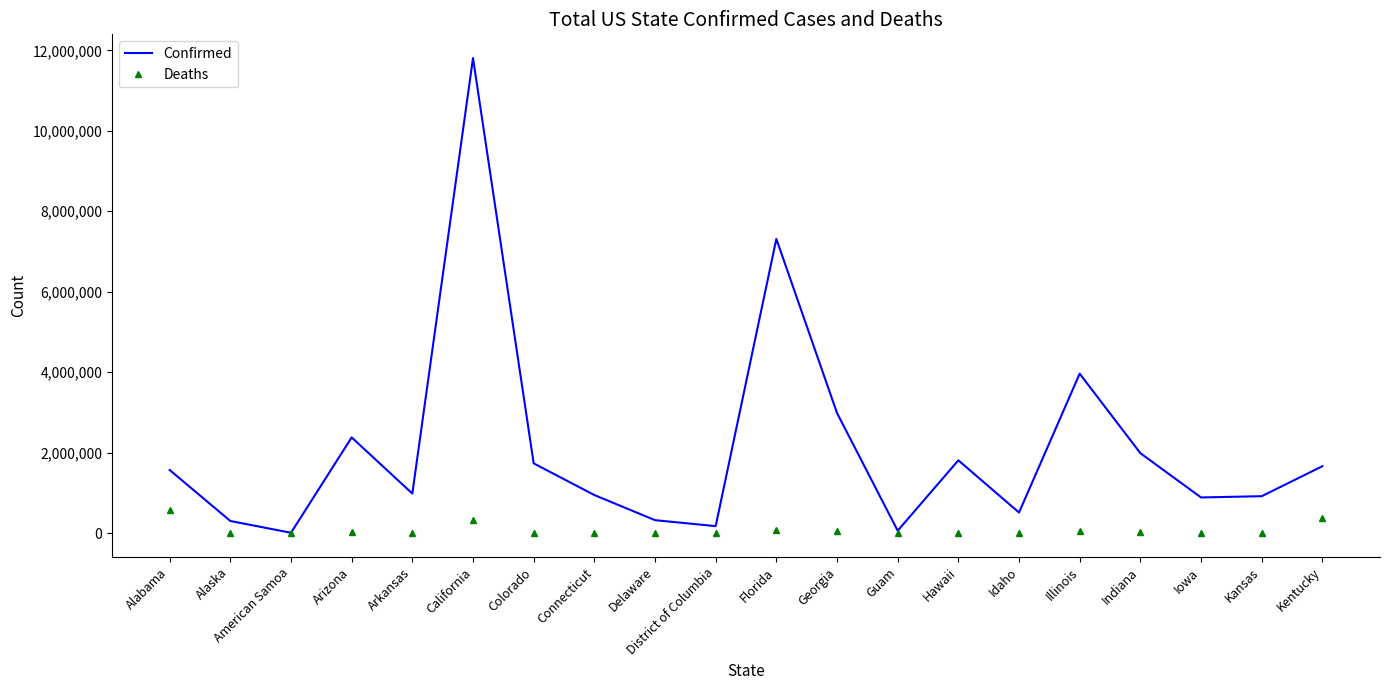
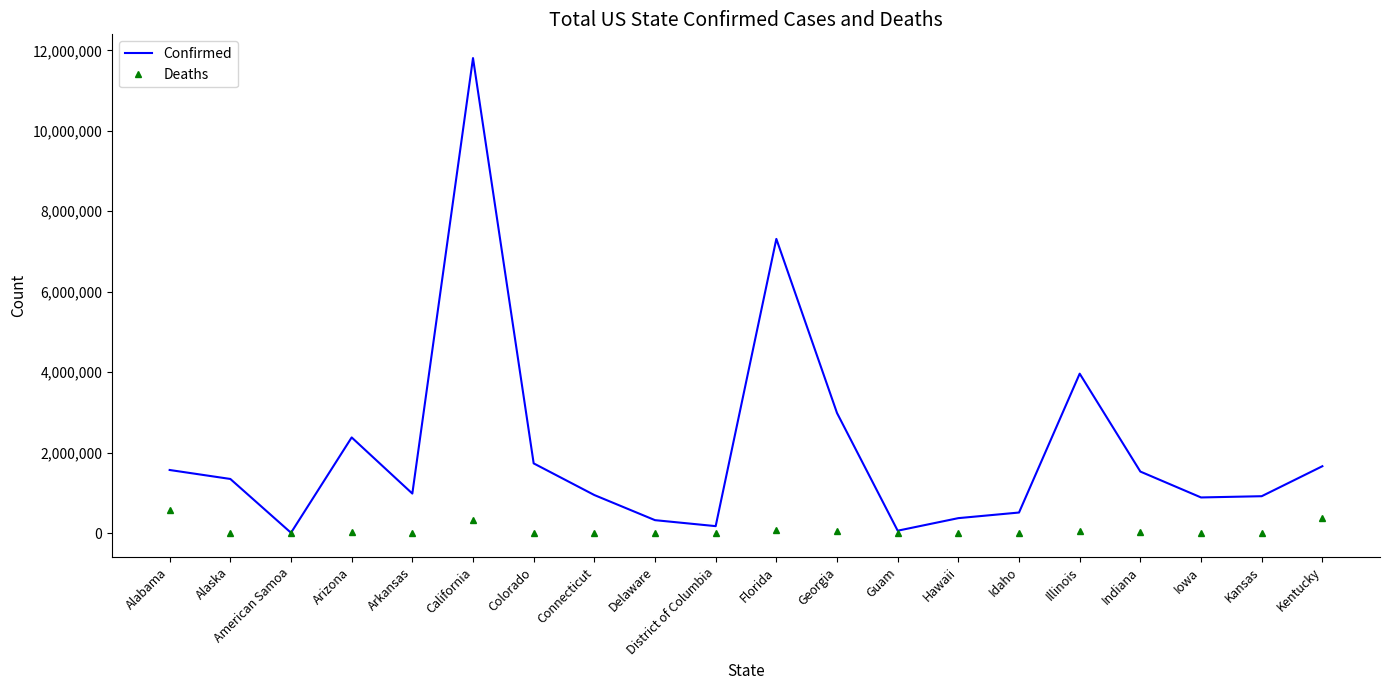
Confirmed, Alaska: 300,000 -> 1,300,000
Confirmed, Hawaii: 1,800,000 -> 400,000
Confirmed, Indiana: 2,000,000 -> 1,500,000
